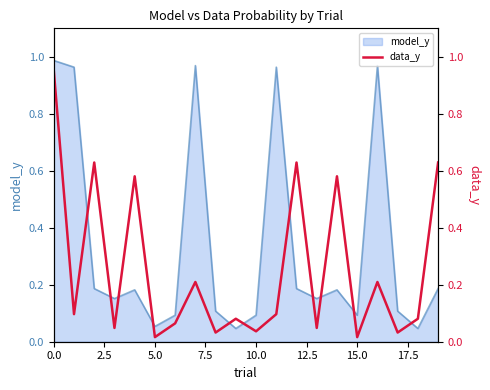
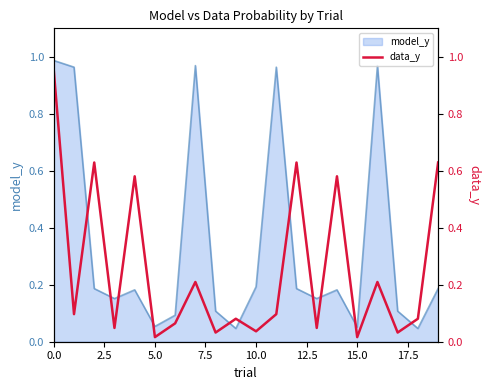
model_y, 10.0: 0.09 -> 0.19
model_y, 15.0: 0.09 -> 0.05
